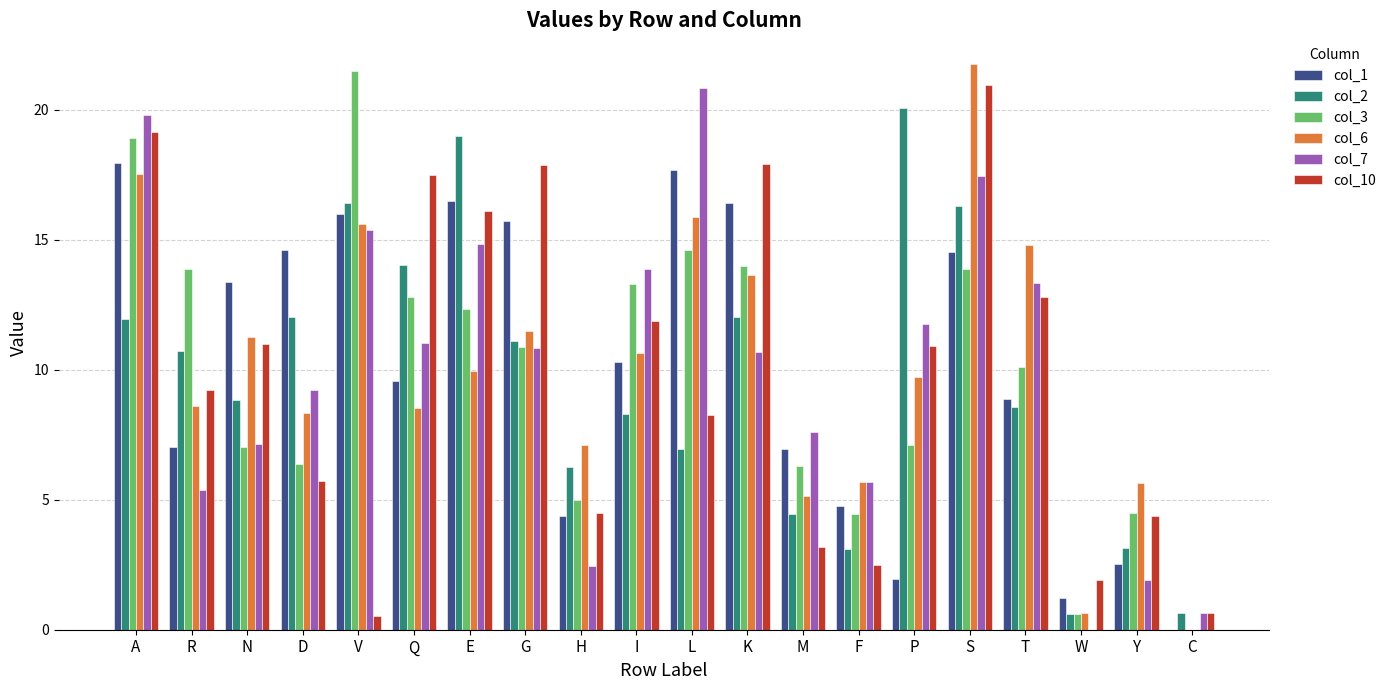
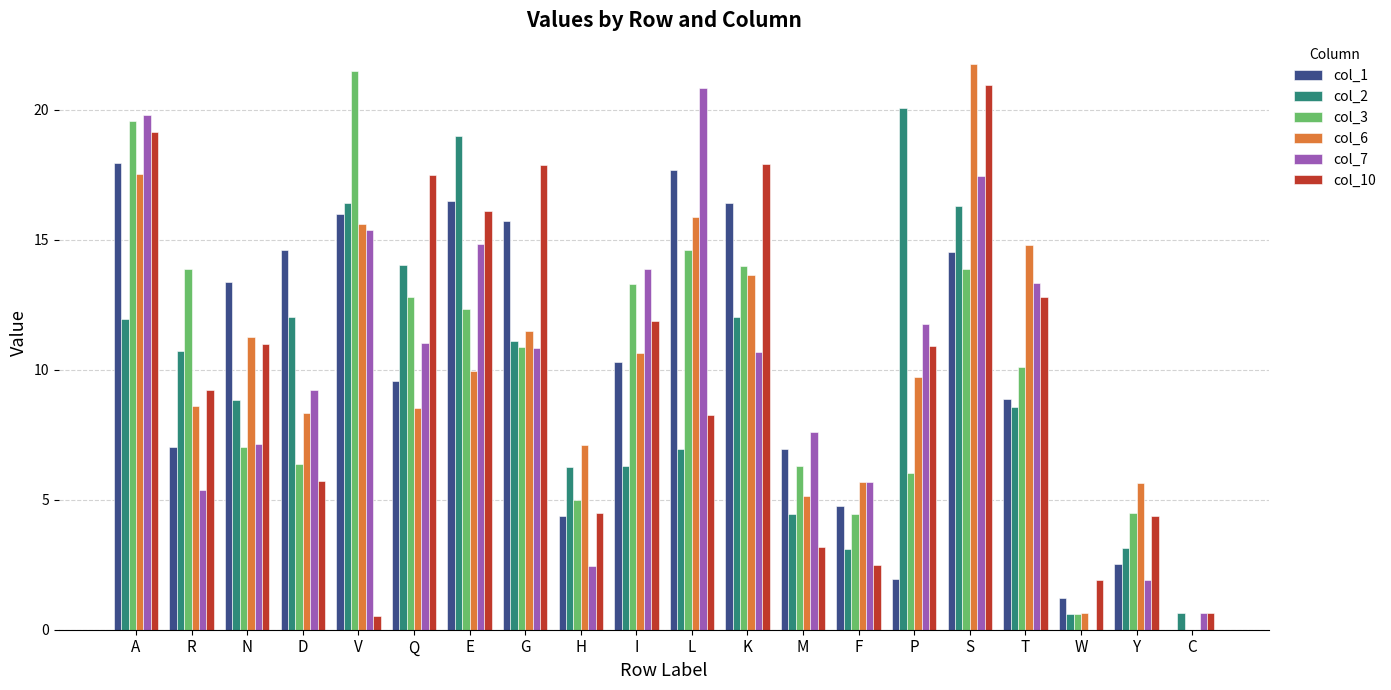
col_3, A: 18.9 -> 19.6
col_2, I: 8.3 -> 6.3
col_3, P: 7.1 -> 6.0
